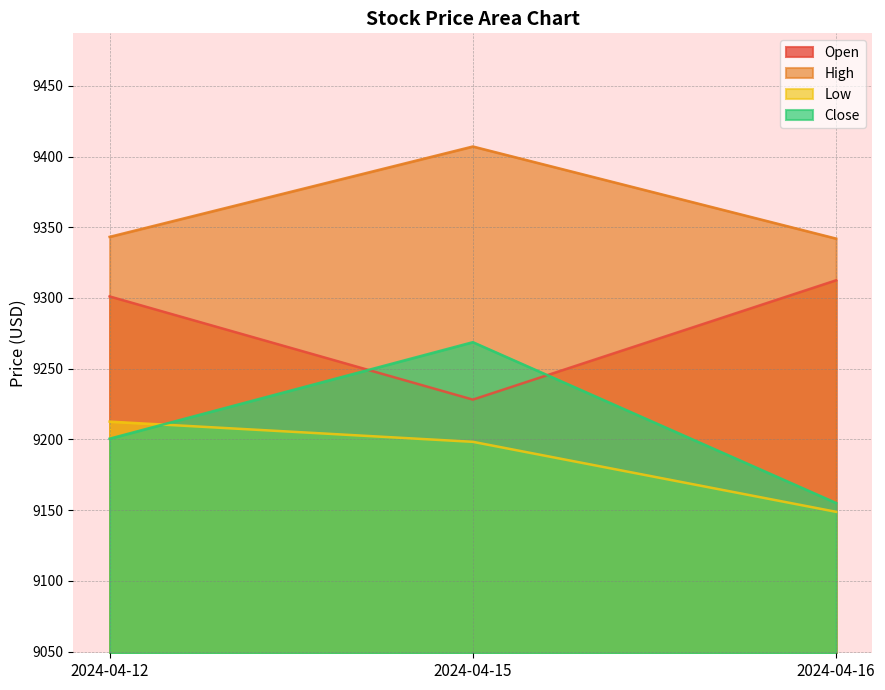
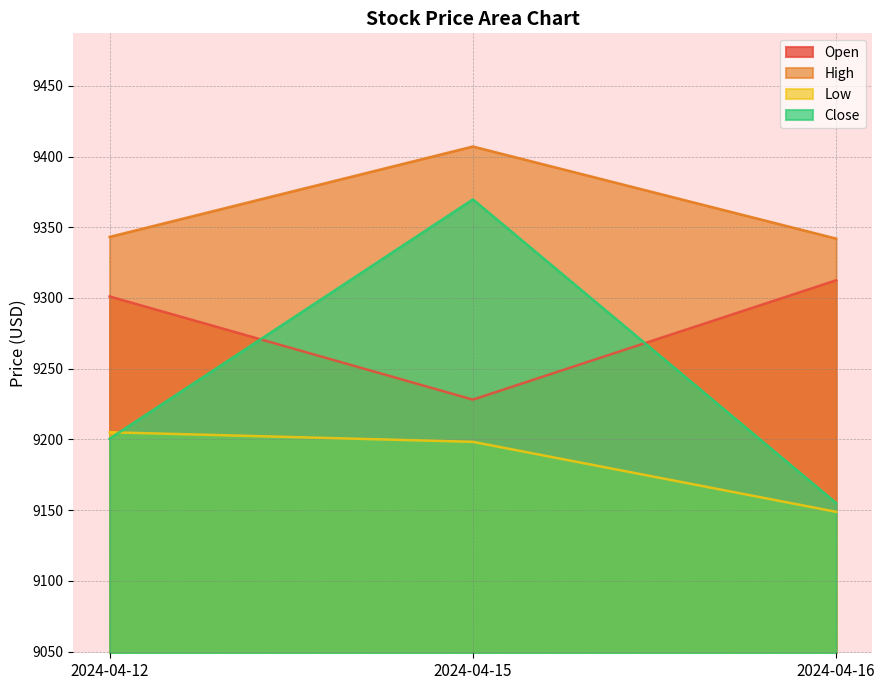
Low, 2024-04-12: 9213 -> 9205
Close, 2024-04-15: 9269 -> 9370
